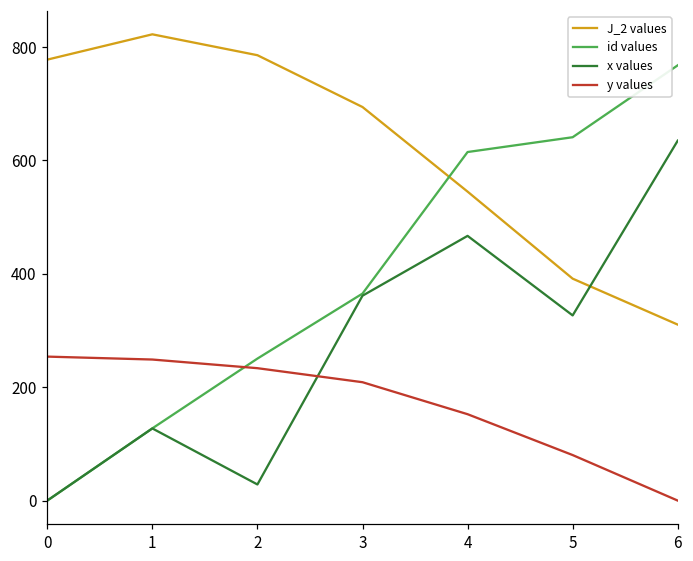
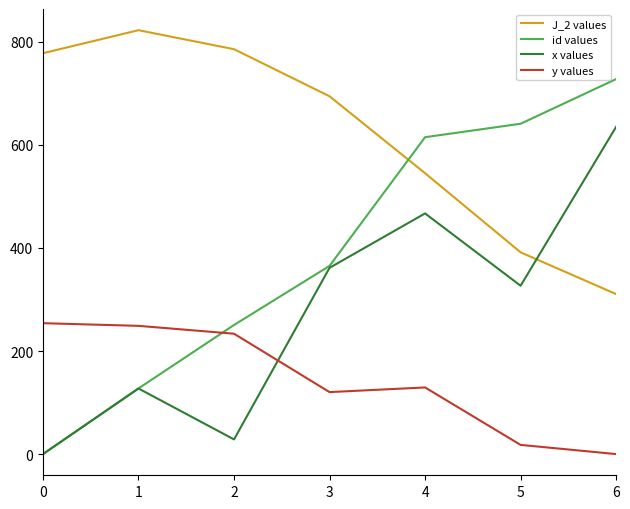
y values, 3: 210 -> 120
y values, 4: 150 -> 130
y values, 5: 80 -> 20
id values, 6: 770 -> 730
